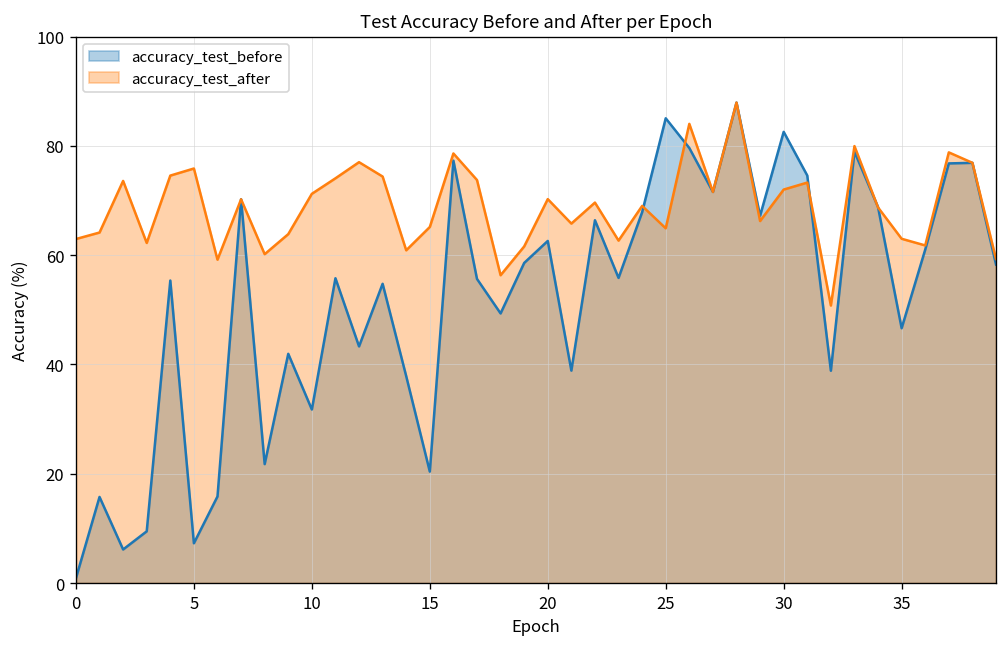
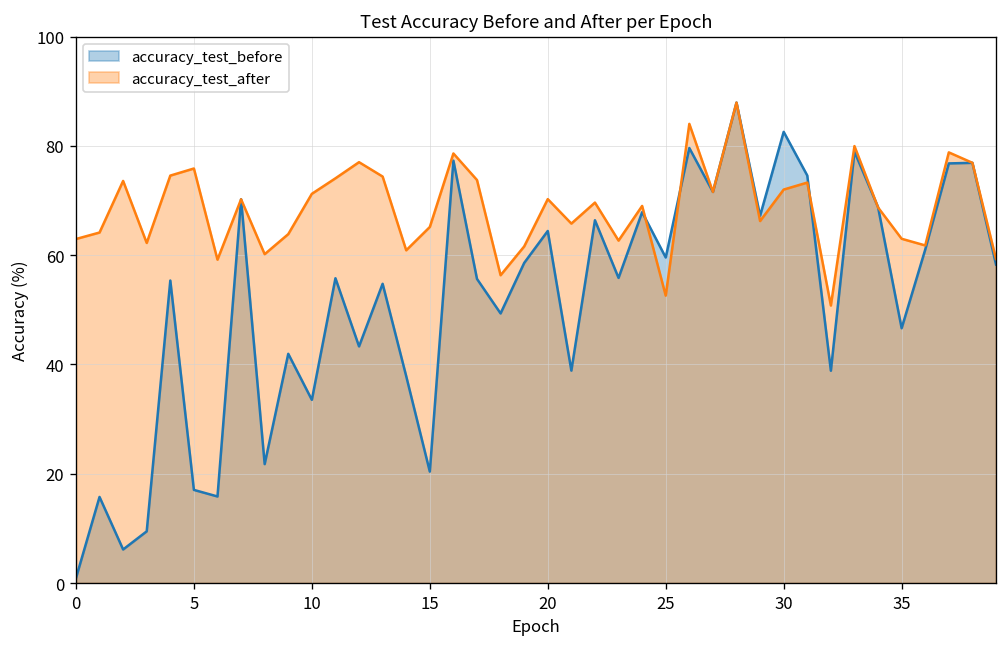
accuracy_test_before, 5: 7 -> 17
accuracy_test_before, 10: 32 -> 34
accuracy_test_before, 20: 63 -> 64
accuracy_test_before, 25: 85 -> 60
accuracy_test_after, 25: 65 -> 53
